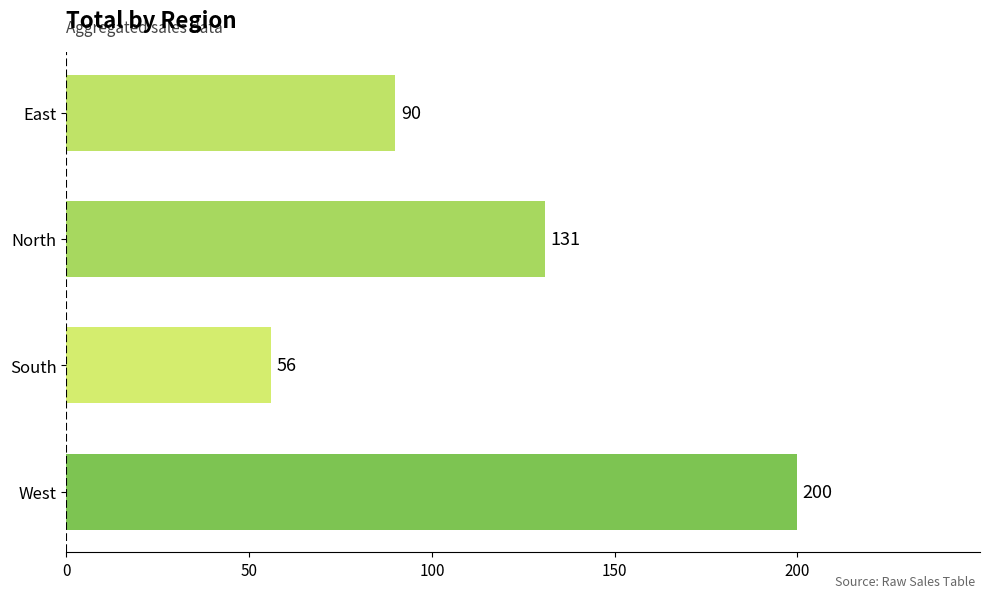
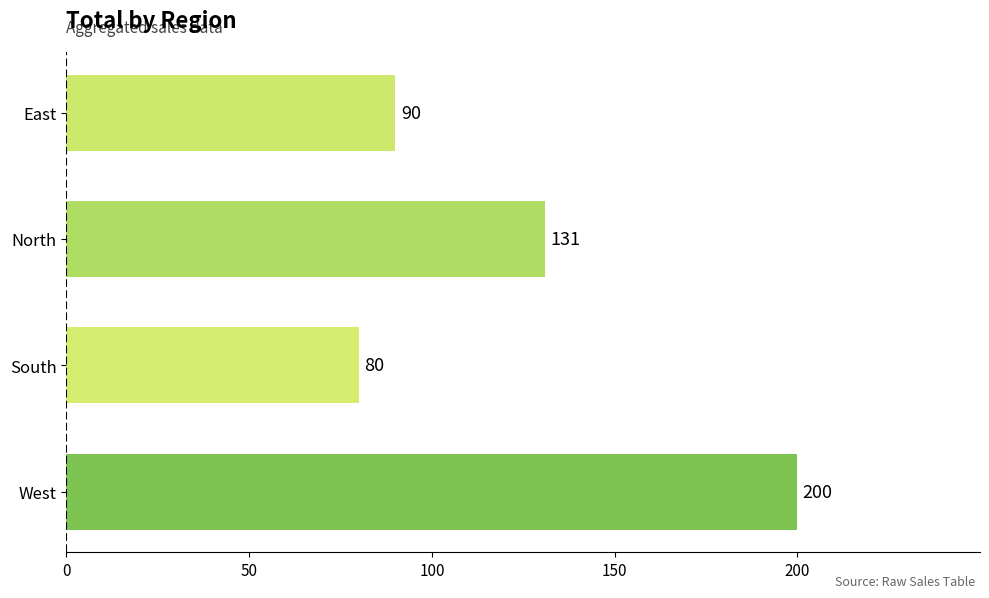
South: 56 -> 80
